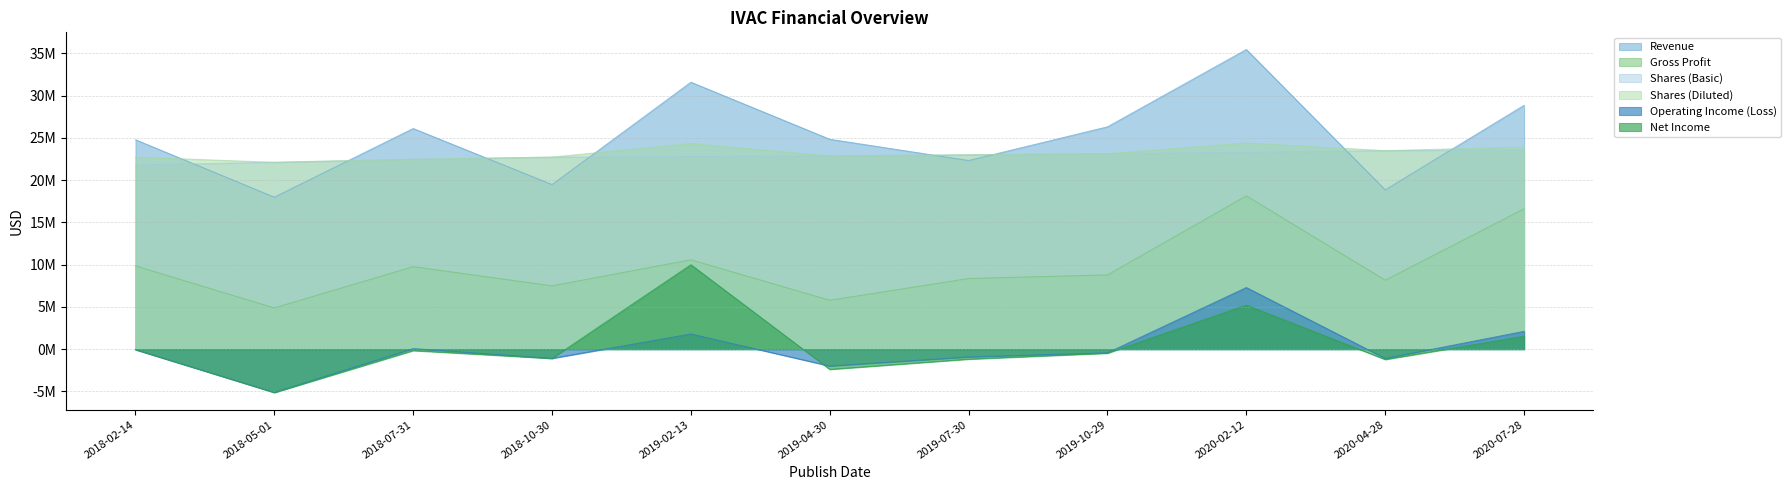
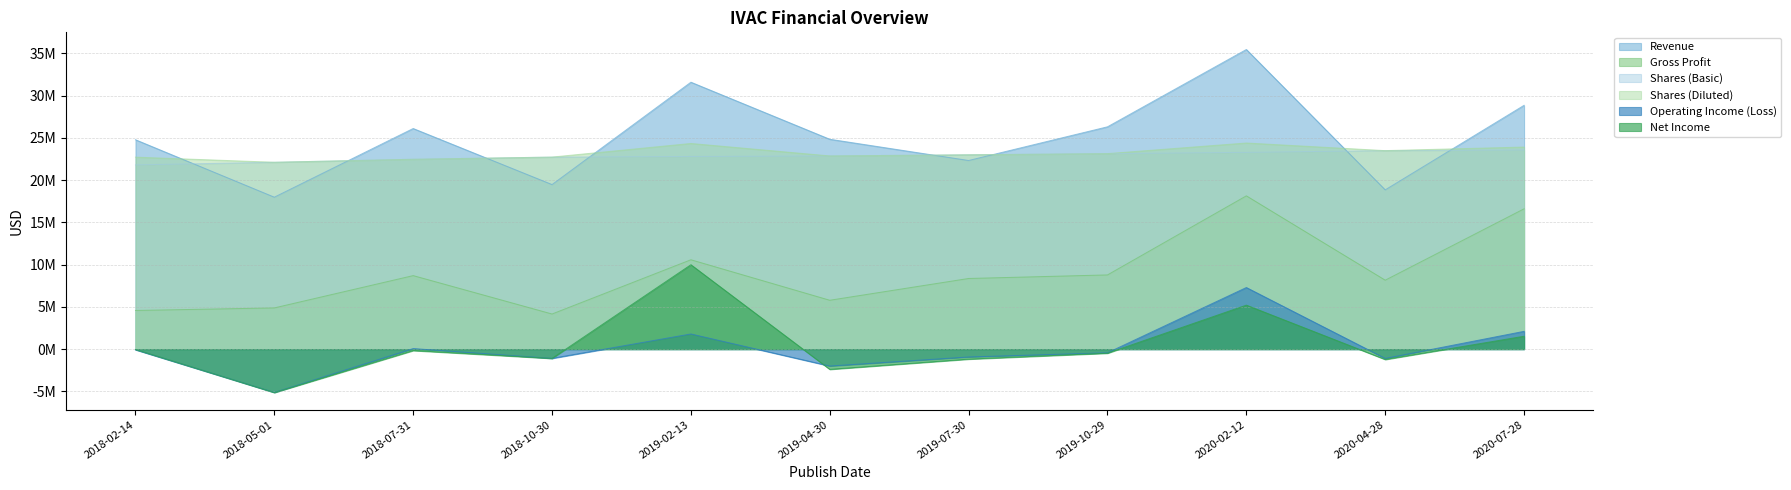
Gross Profit, 2018-02-14: 10000000 -> 5000000
Gross Profit, 2018-07-31: 10000000 -> 9000000
Gross Profit, 2018-10-30: 7000000 -> 4000000
